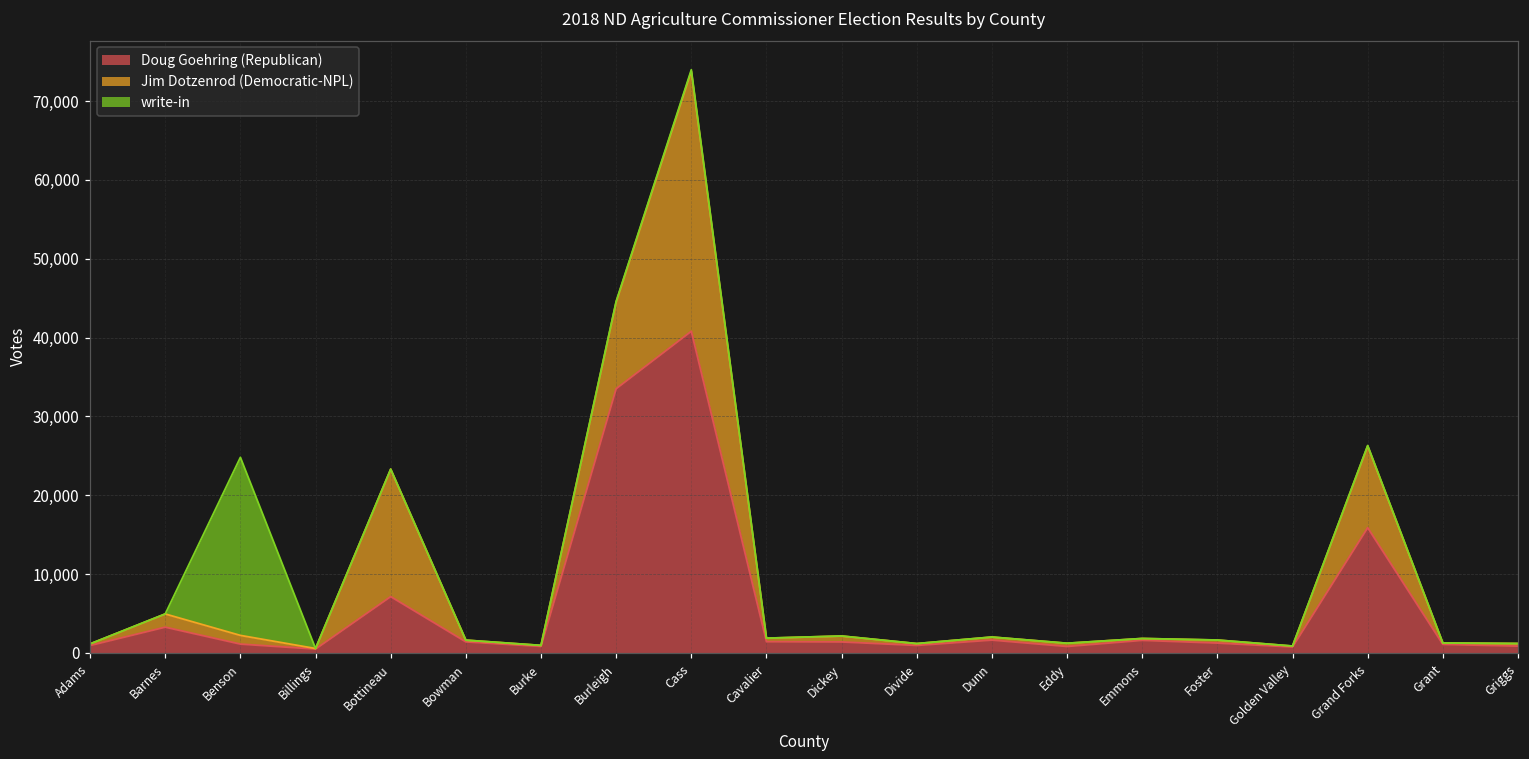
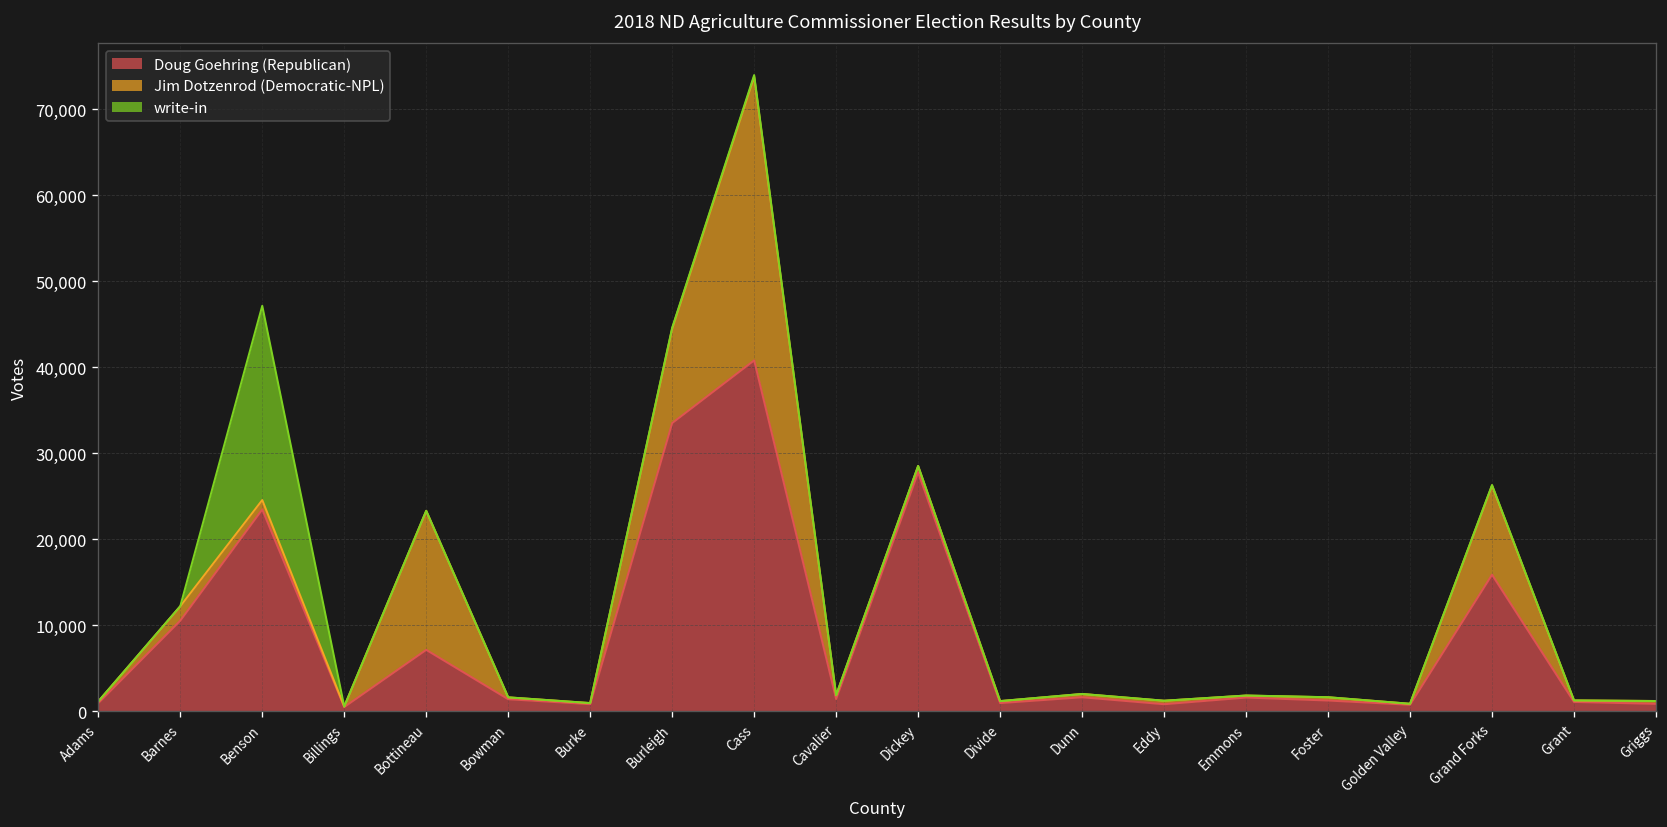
Doug Goehring (Republican), Barnes: 3,000 -> 11,000
Doug Goehring (Republican), Benson: 1,000 -> 23,000
Doug Goehring (Republican), Dickey: 1,000 -> 28,000
